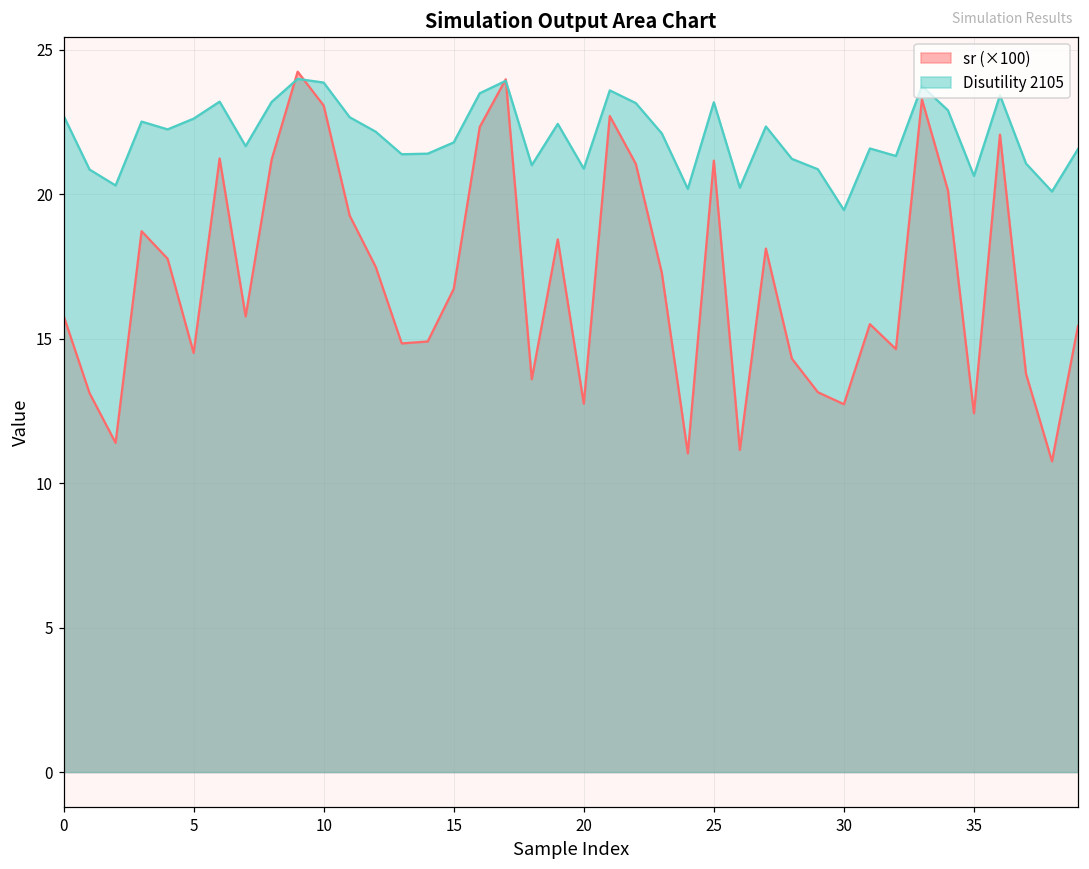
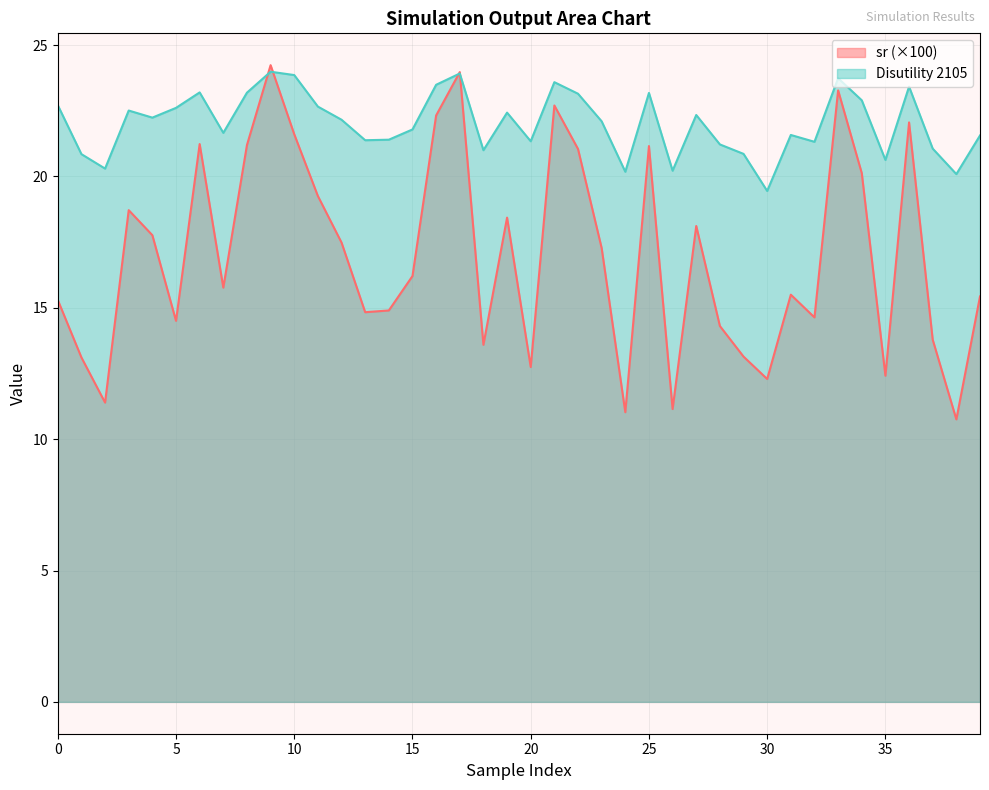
sr (×100), 0: 15.8 -> 15.3
sr (×100), 10: 23.1 -> 21.6
sr (×100), 15: 16.7 -> 16.2
Disutility 2105, 20: 20.9 -> 21.3
sr (×100), 30: 12.7 -> 12.3
